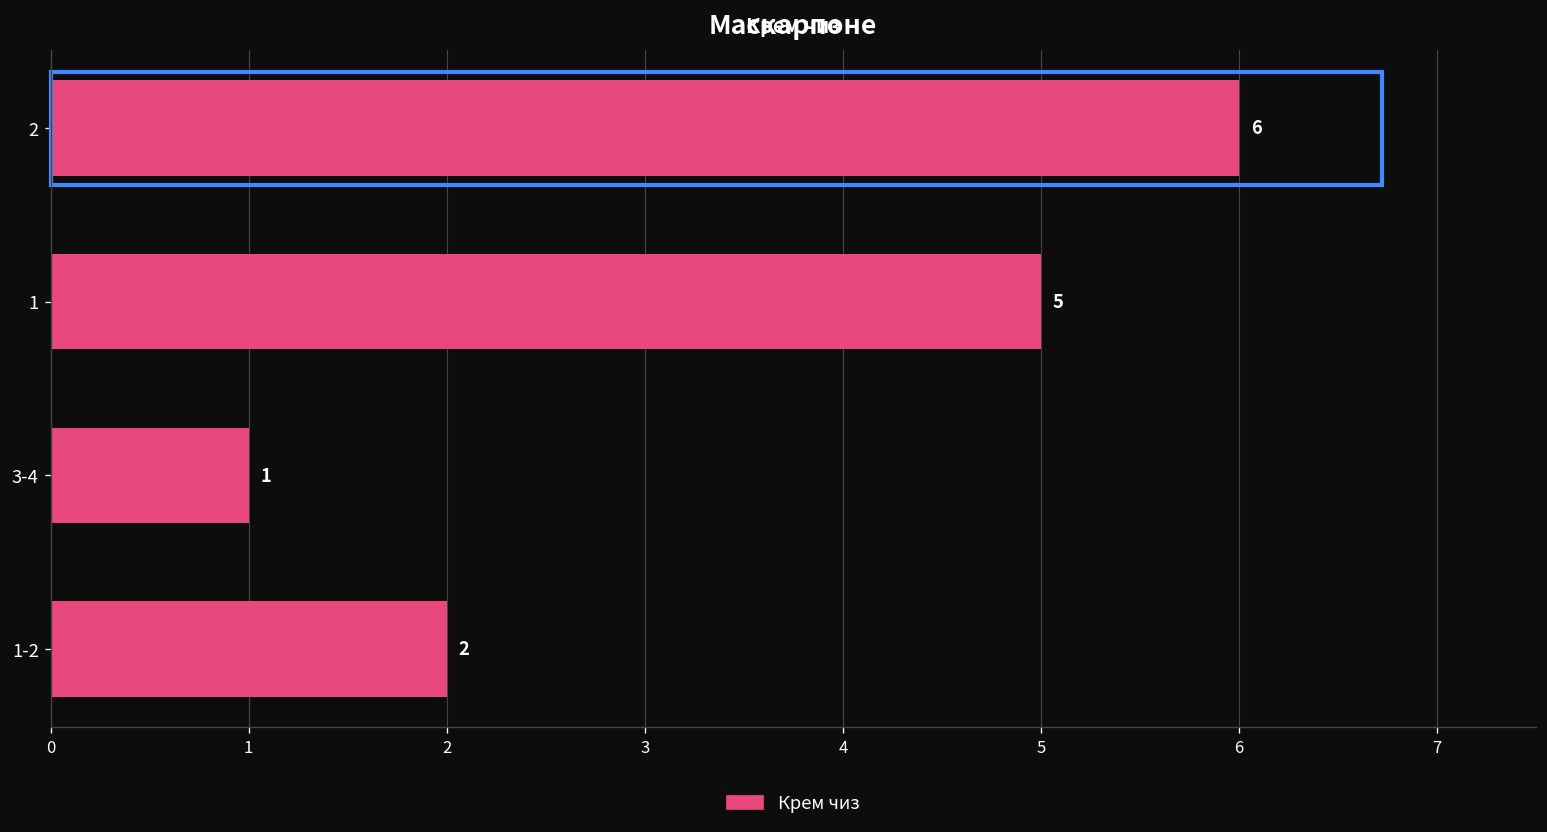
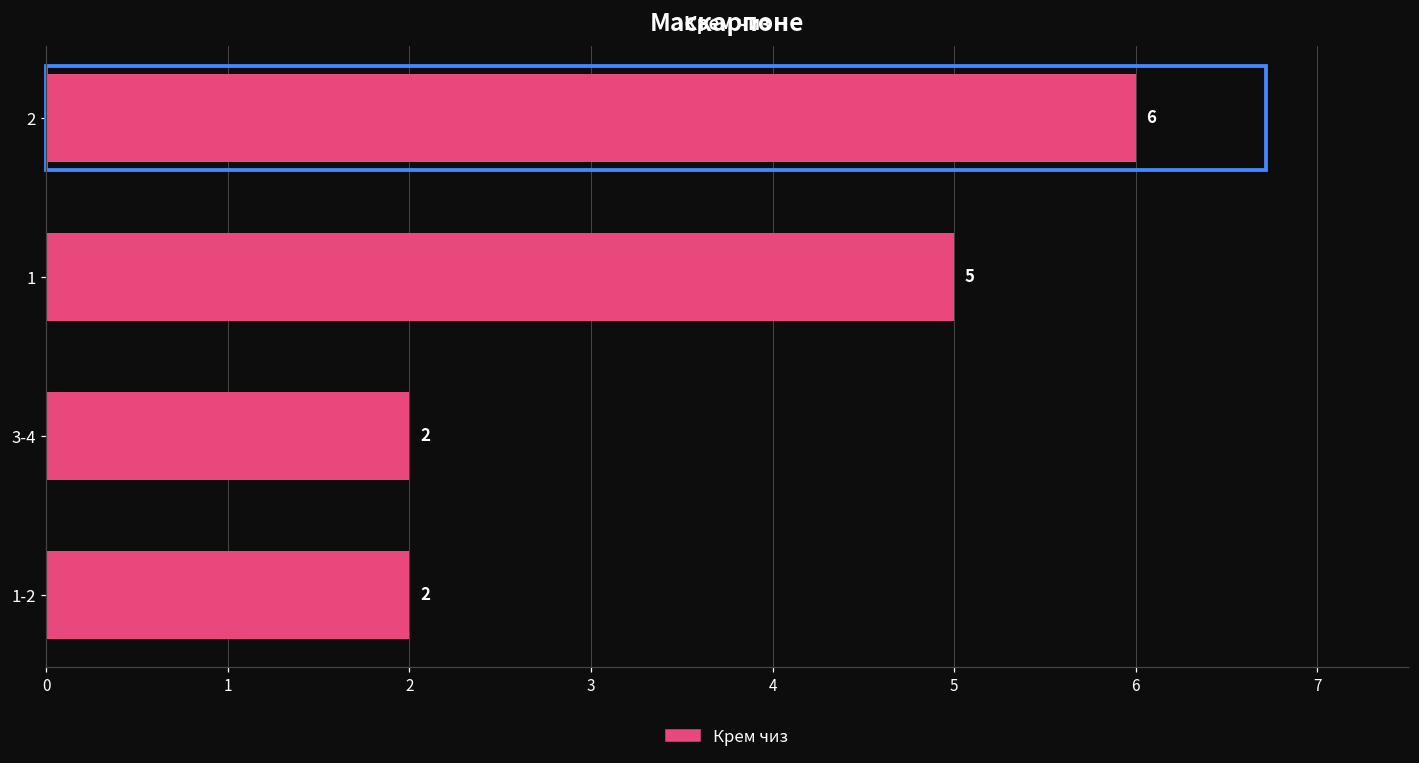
3-4: 1 -> 2
